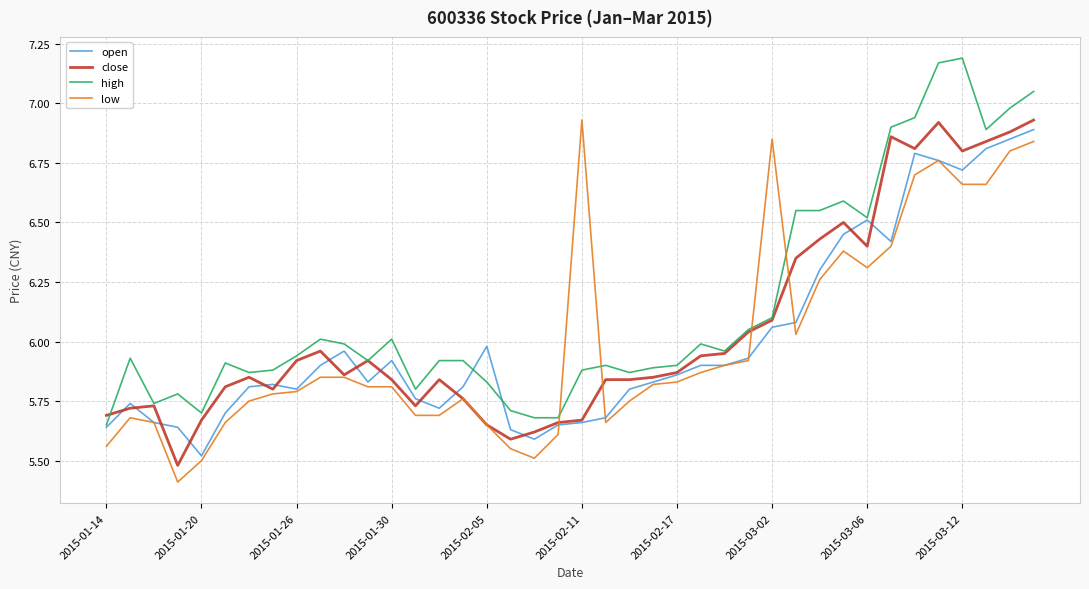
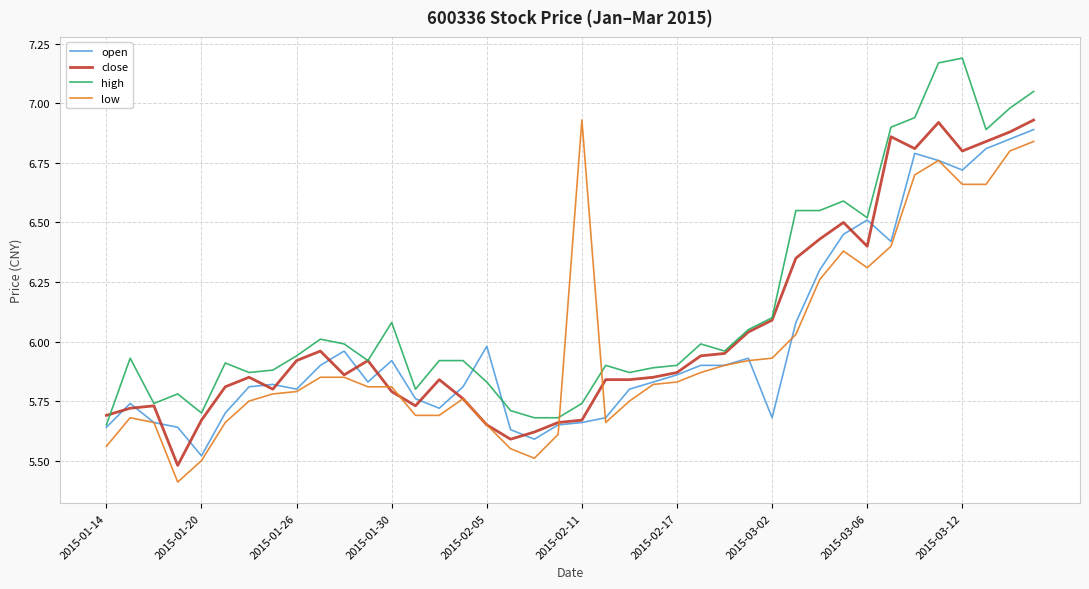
close, 2015-01-30: 5.84 -> 5.79
high, 2015-01-30: 6.01 -> 6.08
high, 2015-02-11: 5.88 -> 5.74
open, 2015-03-02: 6.06 -> 5.68
low, 2015-03-02: 6.85 -> 5.93
